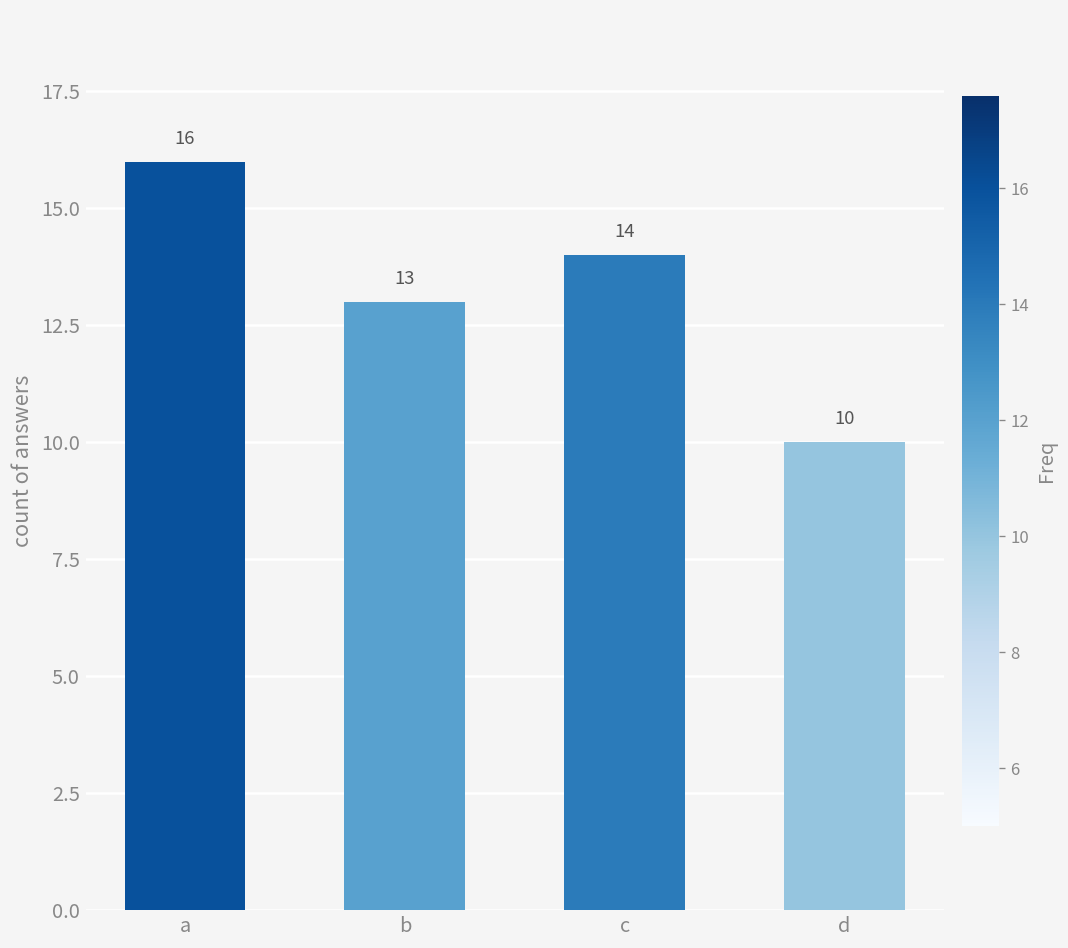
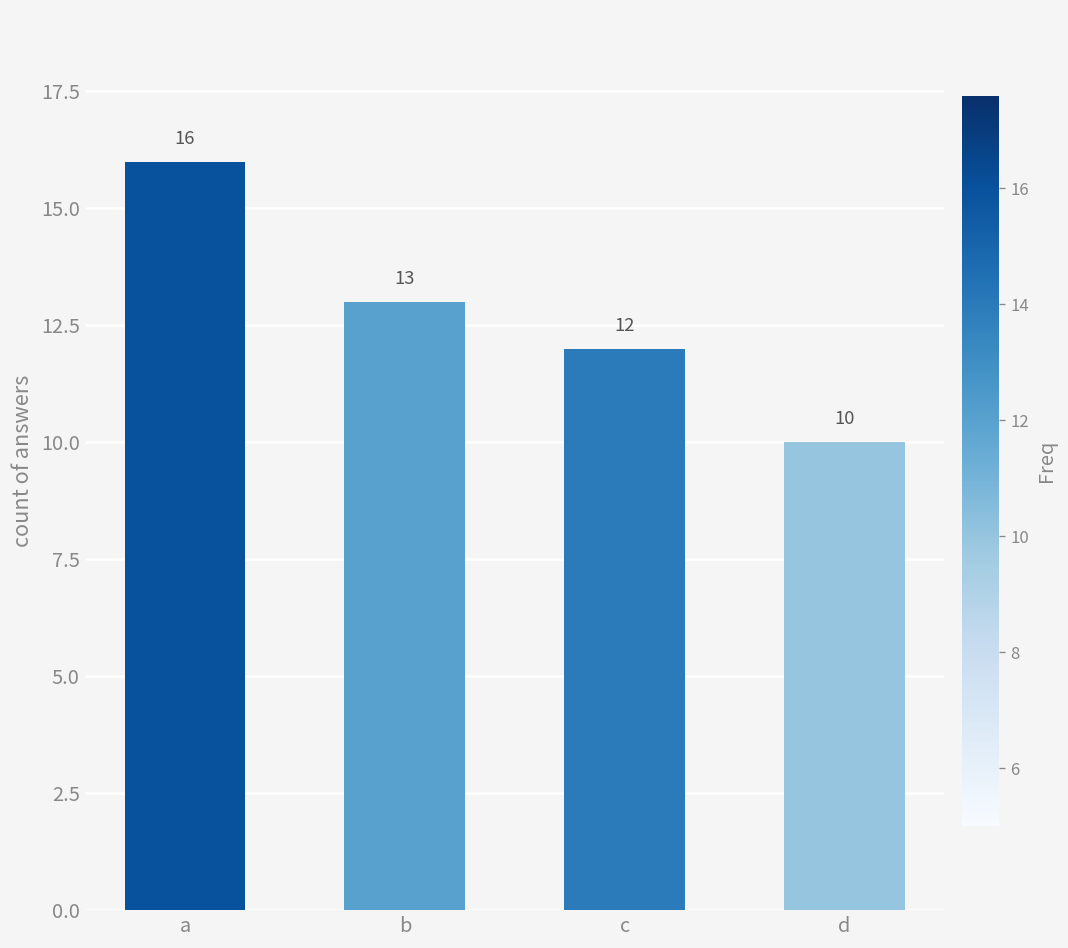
c: 14 -> 12
